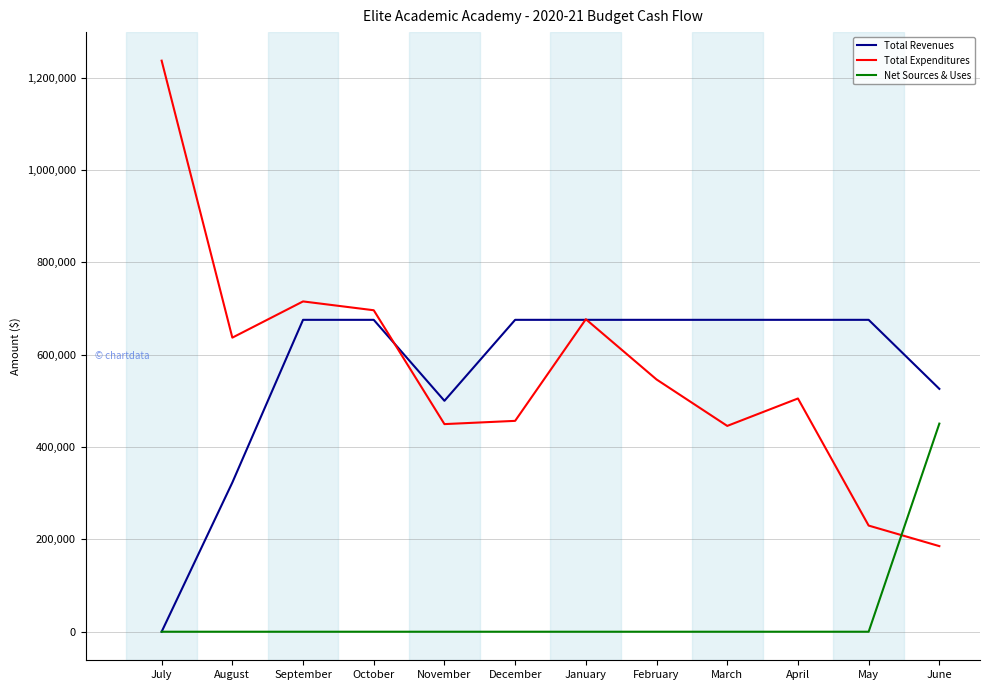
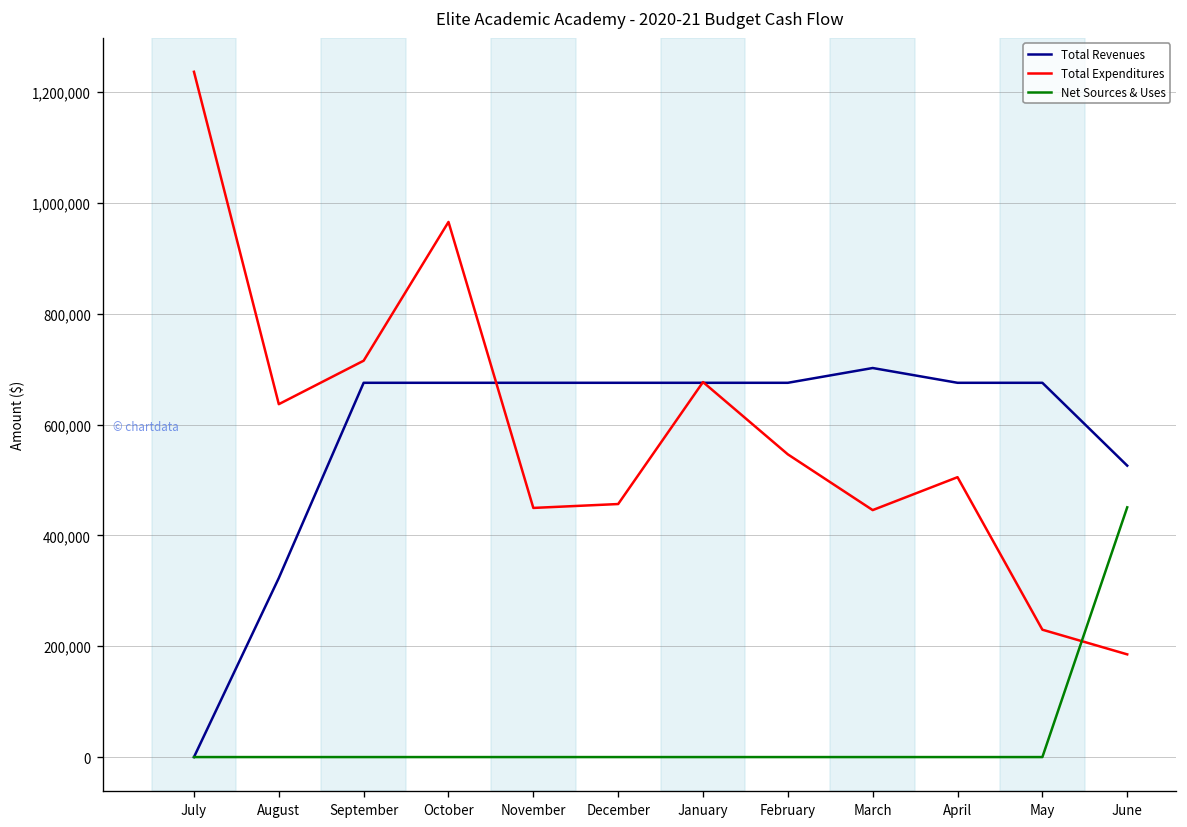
Total Expenditures, October: 700,000 -> 970,000
Total Revenues, November: 500,000 -> 680,000
Total Revenues, March: 680,000 -> 700,000
